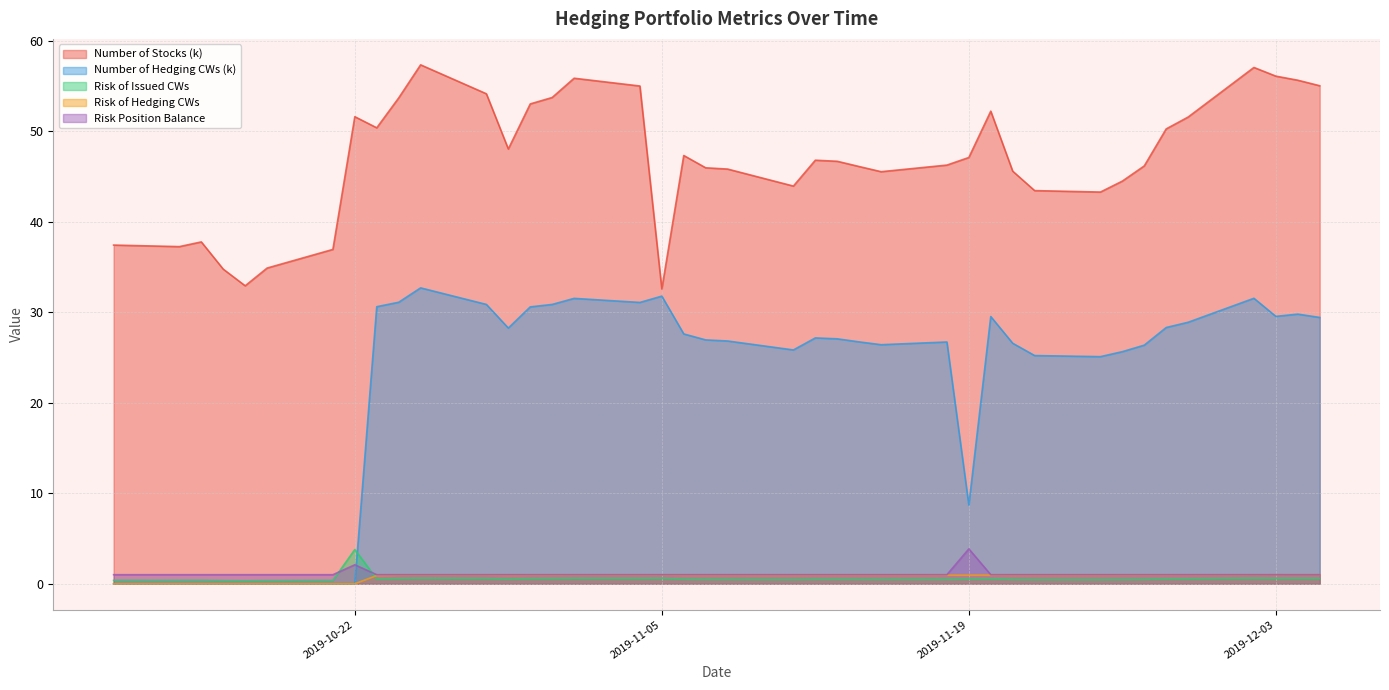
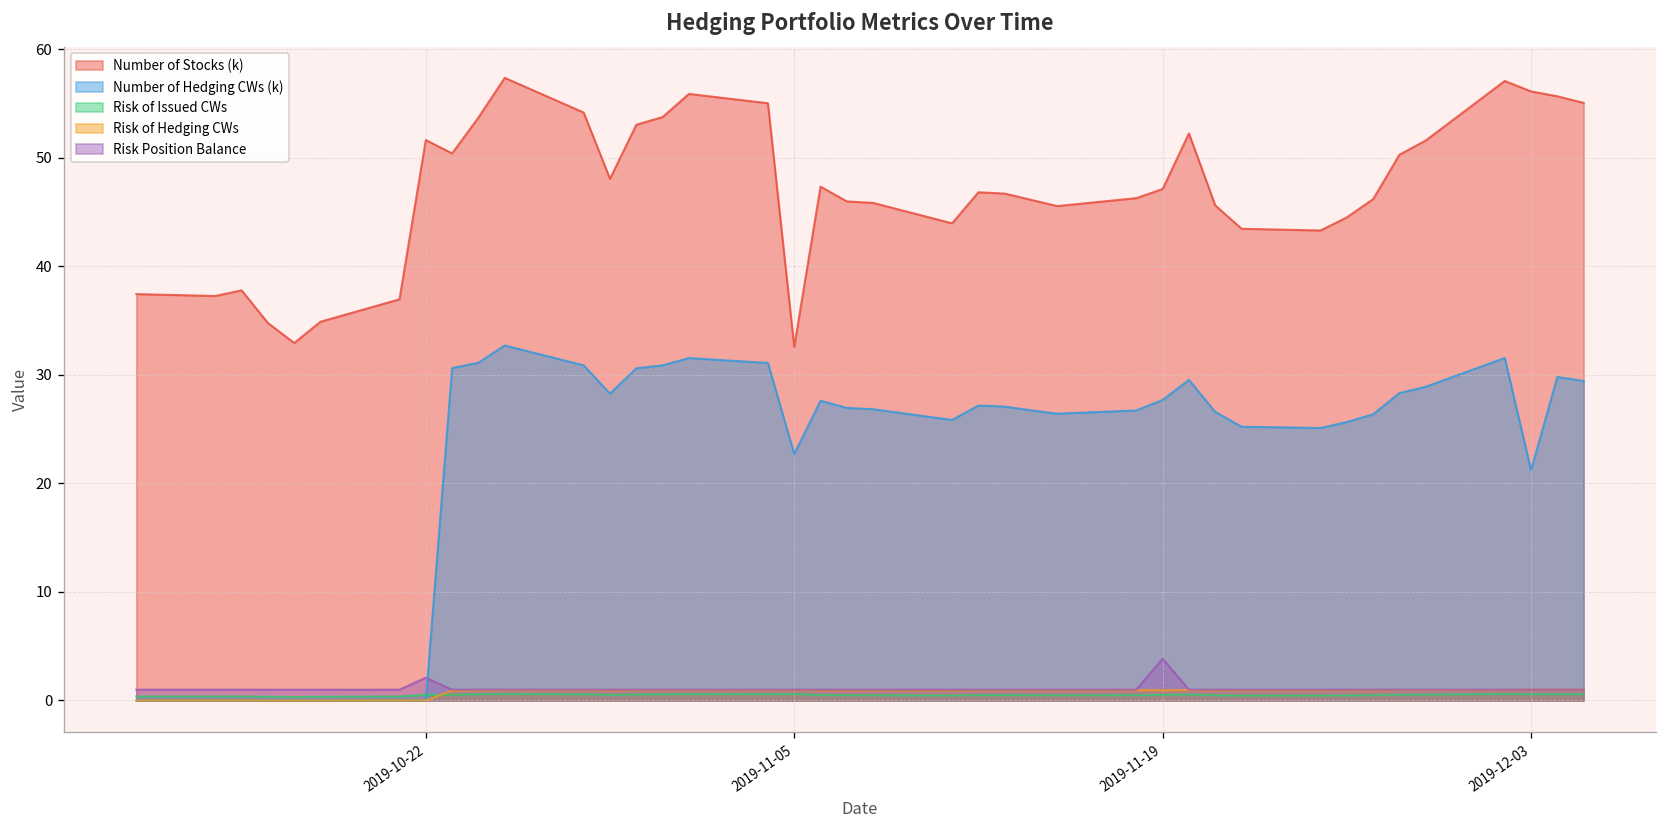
Risk of Issued CWs, 2019-10-22: 4 -> 1
Number of Hedging CWs (k), 2019-11-05: 32 -> 23
Number of Hedging CWs (k), 2019-11-19: 9 -> 28
Number of Hedging CWs (k), 2019-12-03: 30 -> 21
